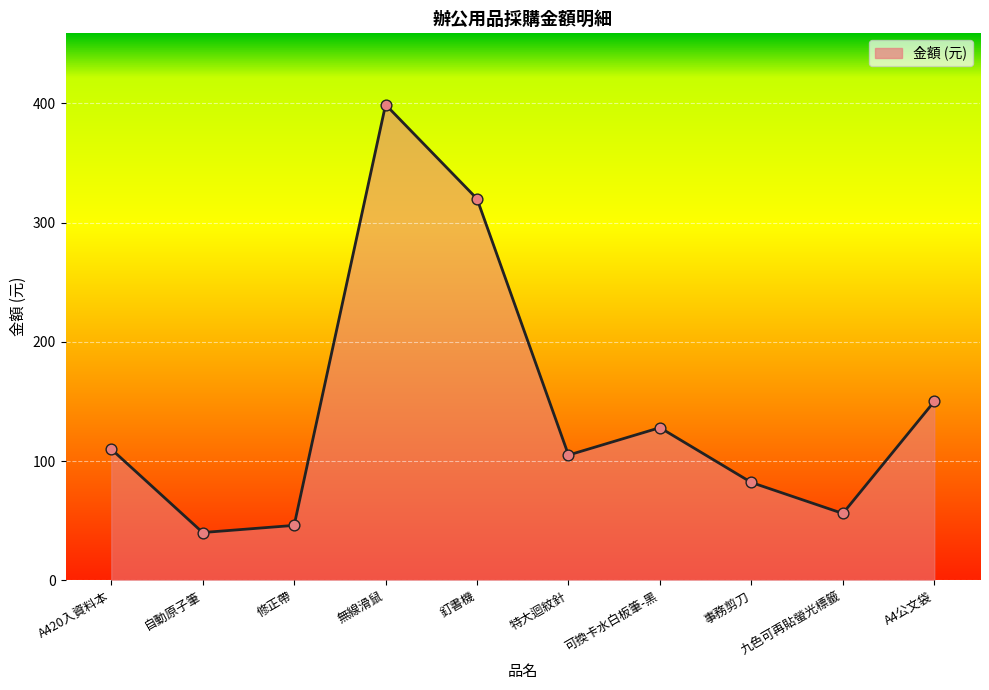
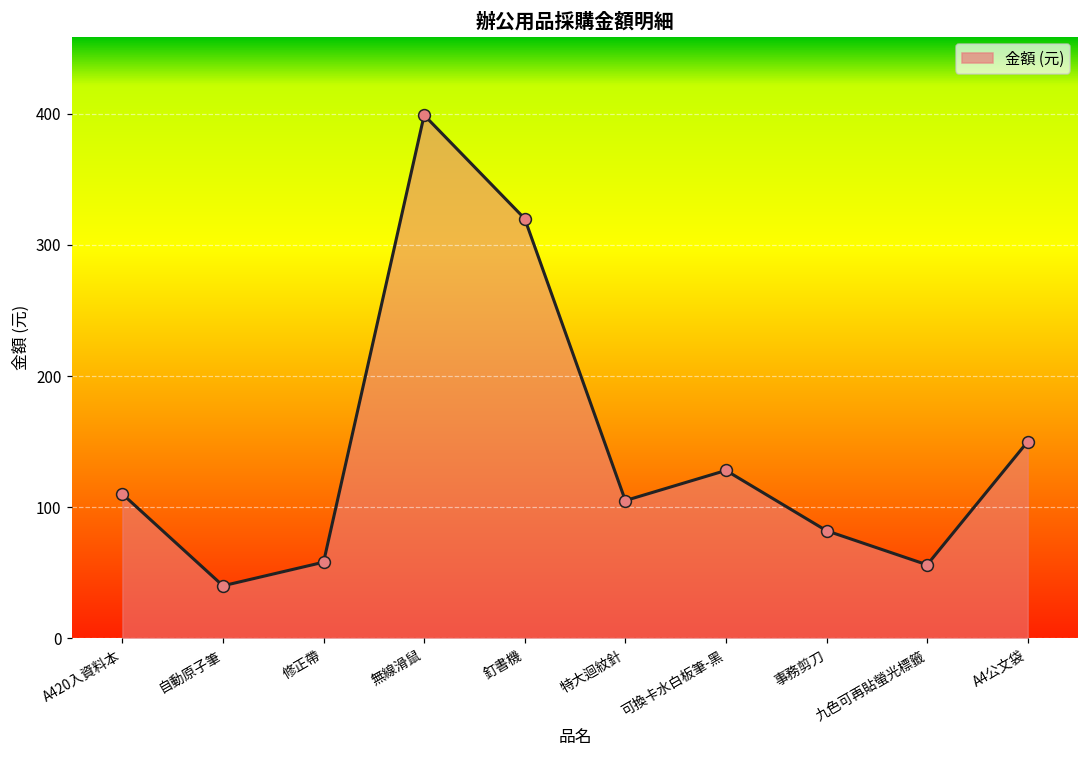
修正帶: 46 -> 58
